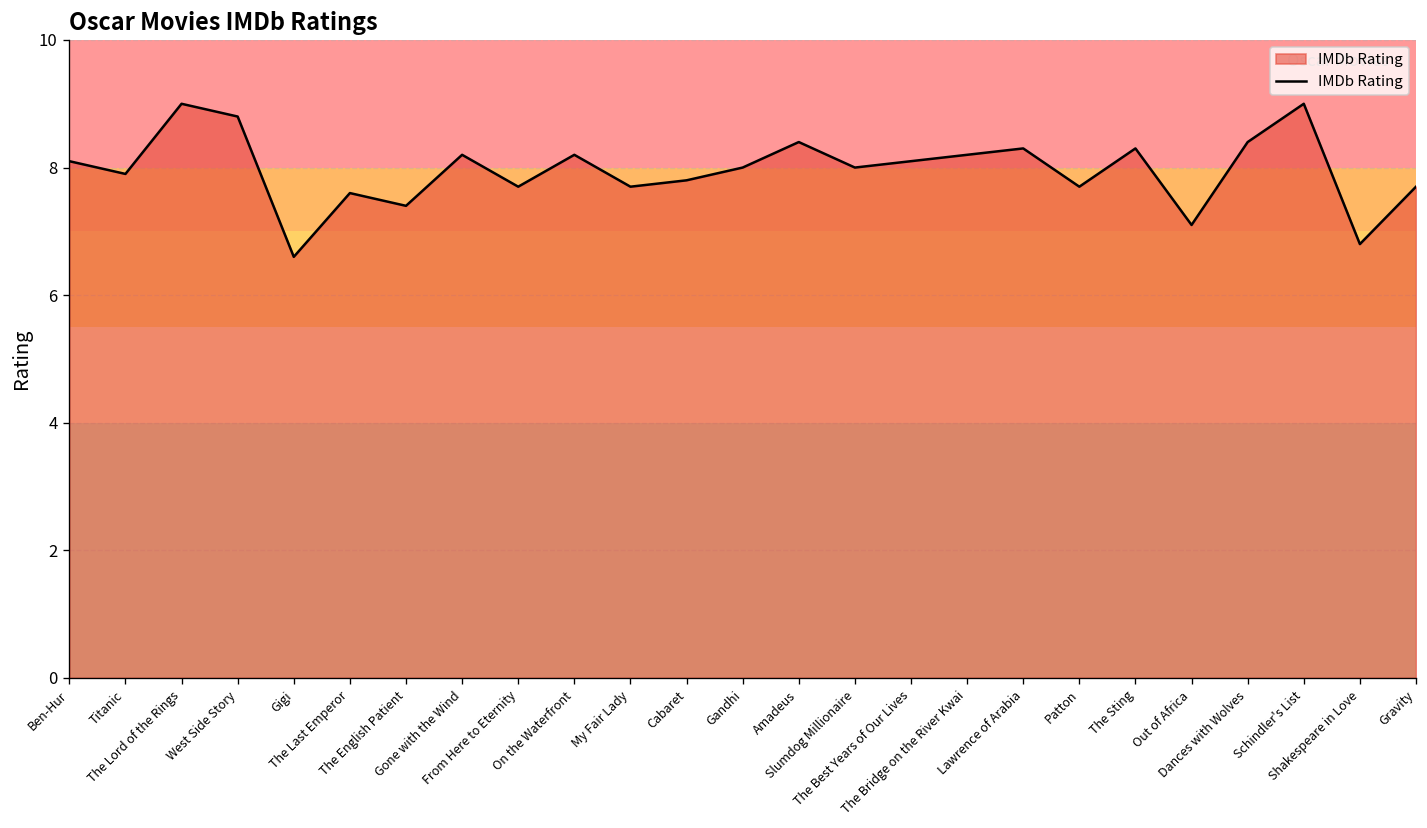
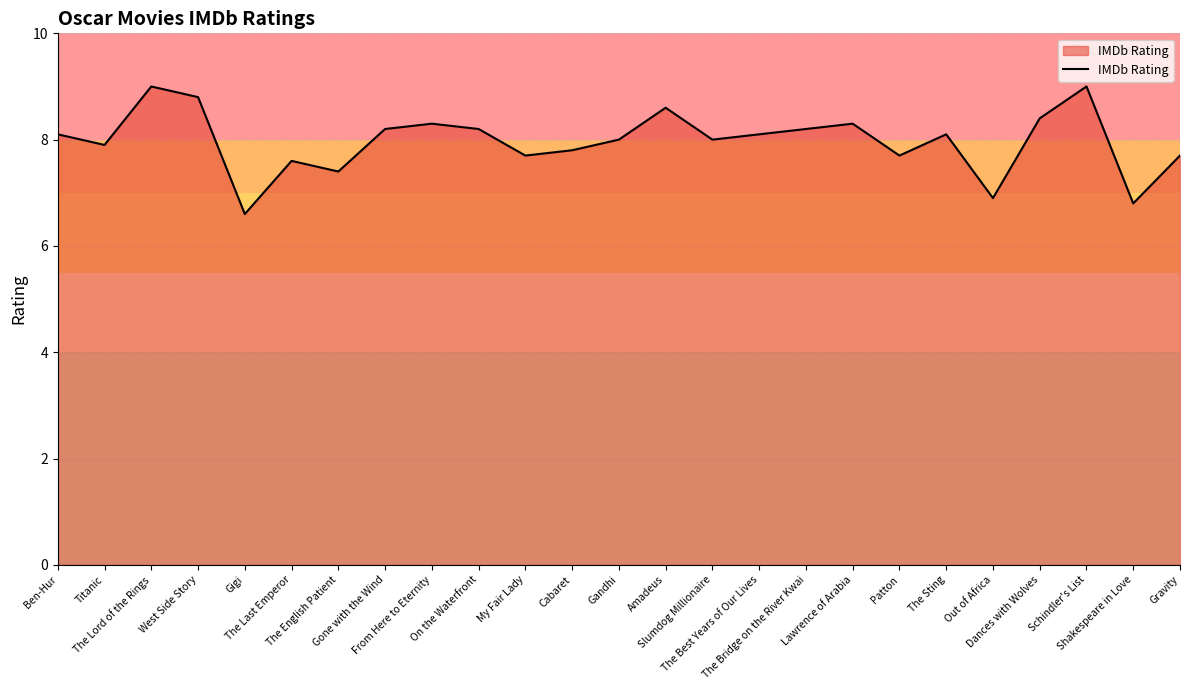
From Here to Eternity: 7.7 -> 8.3
Amadeus: 8.4 -> 8.6
The Sting: 8.3 -> 8.1
Out of Africa: 7.1 -> 6.9
